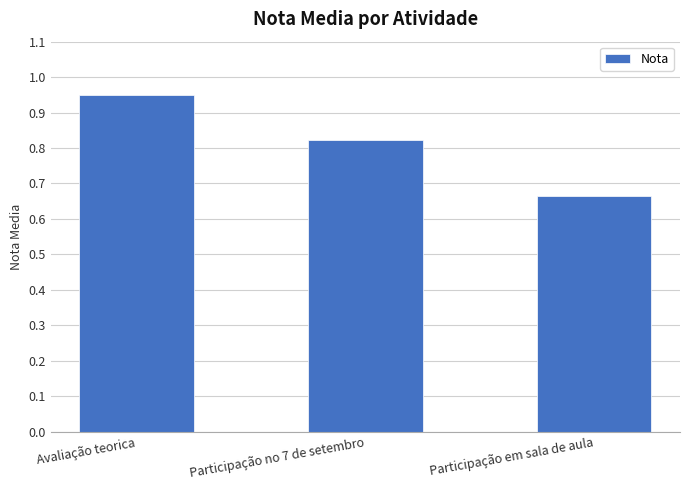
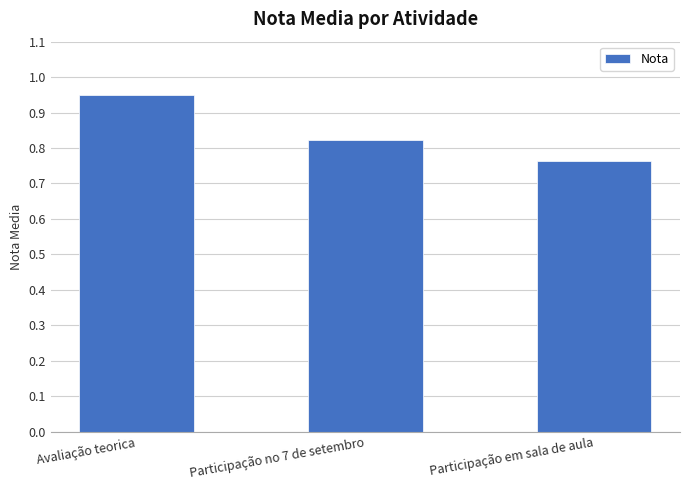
Participação em sala de aula: 0.66 -> 0.76
